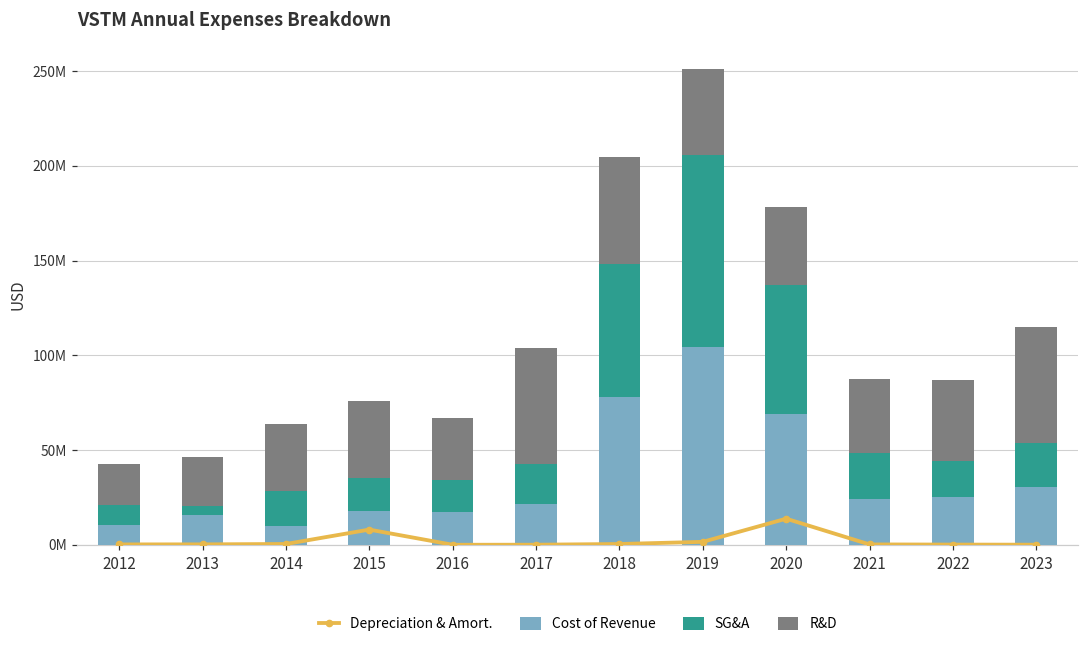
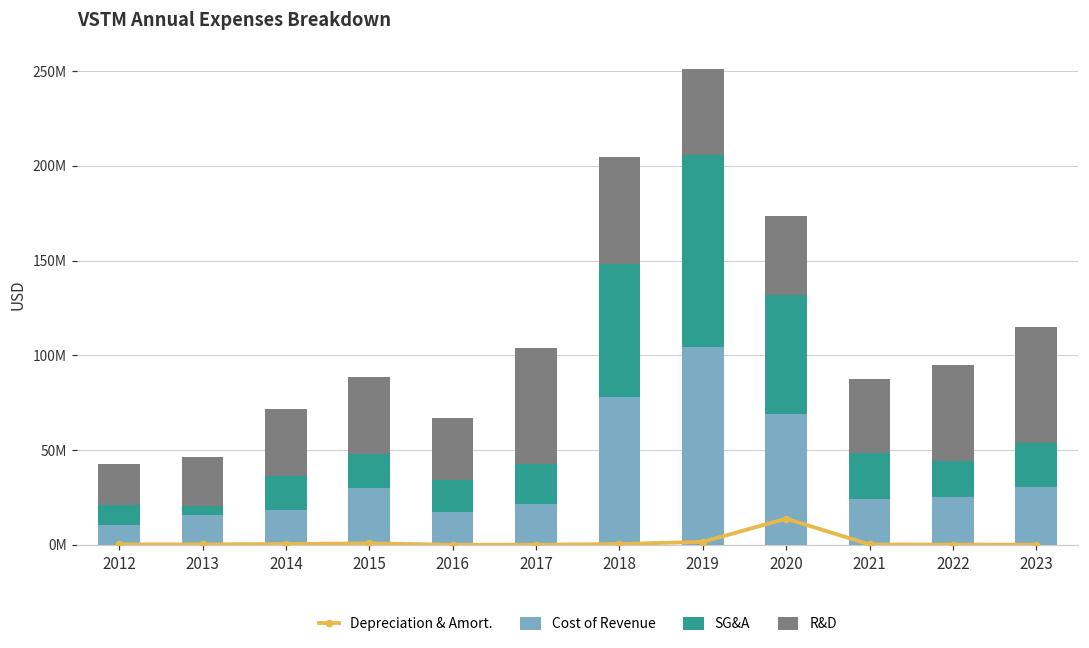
Cost of Revenue, 2014: 10000000 -> 18000000
Depreciation & Amort., 2015: 8000000 -> 1000000
Cost of Revenue, 2015: 18000000 -> 30000000
SG&A, 2020: 68000000 -> 63000000
R&D, 2022: 43000000 -> 51000000
